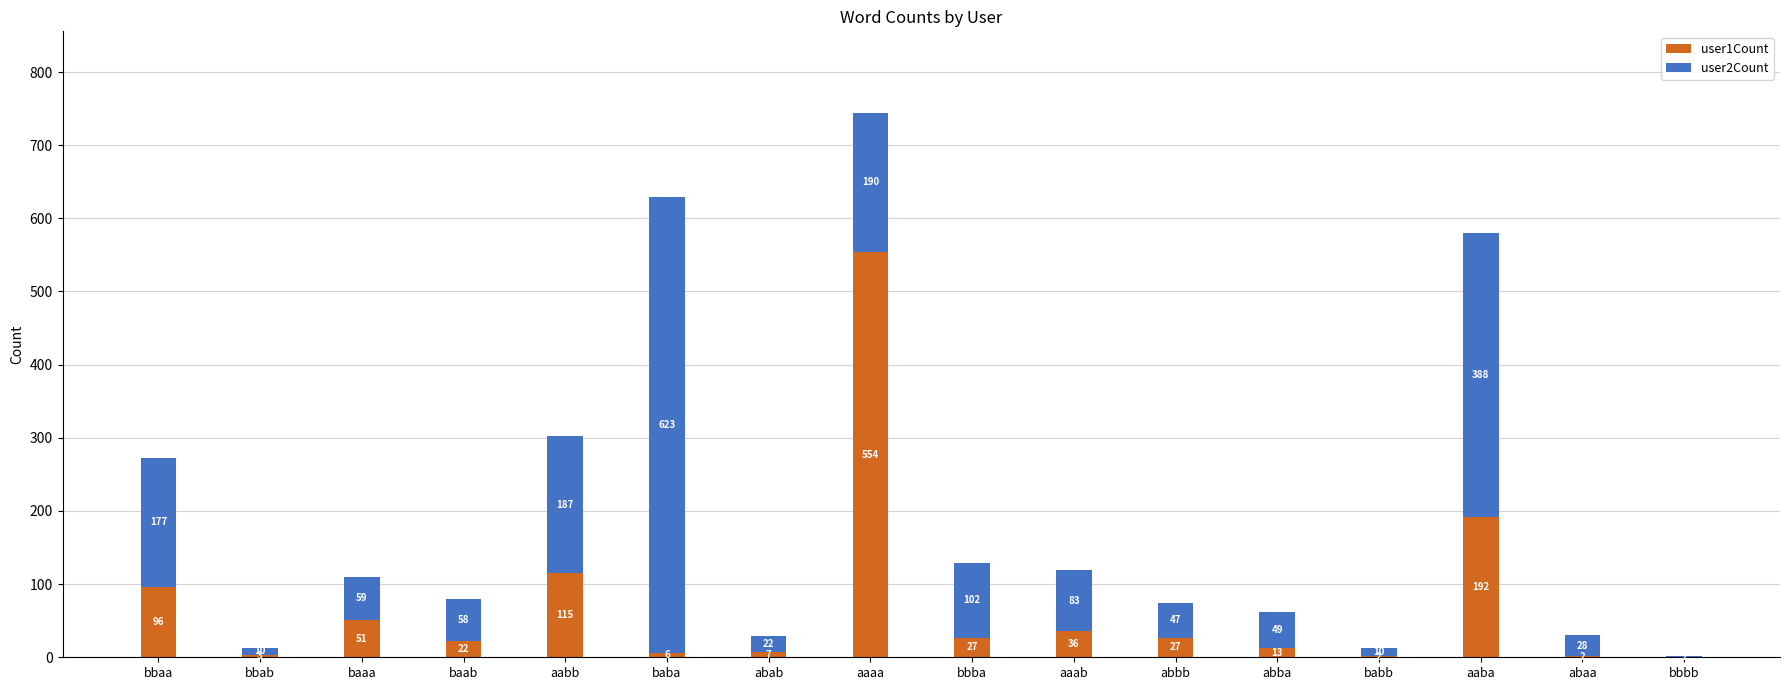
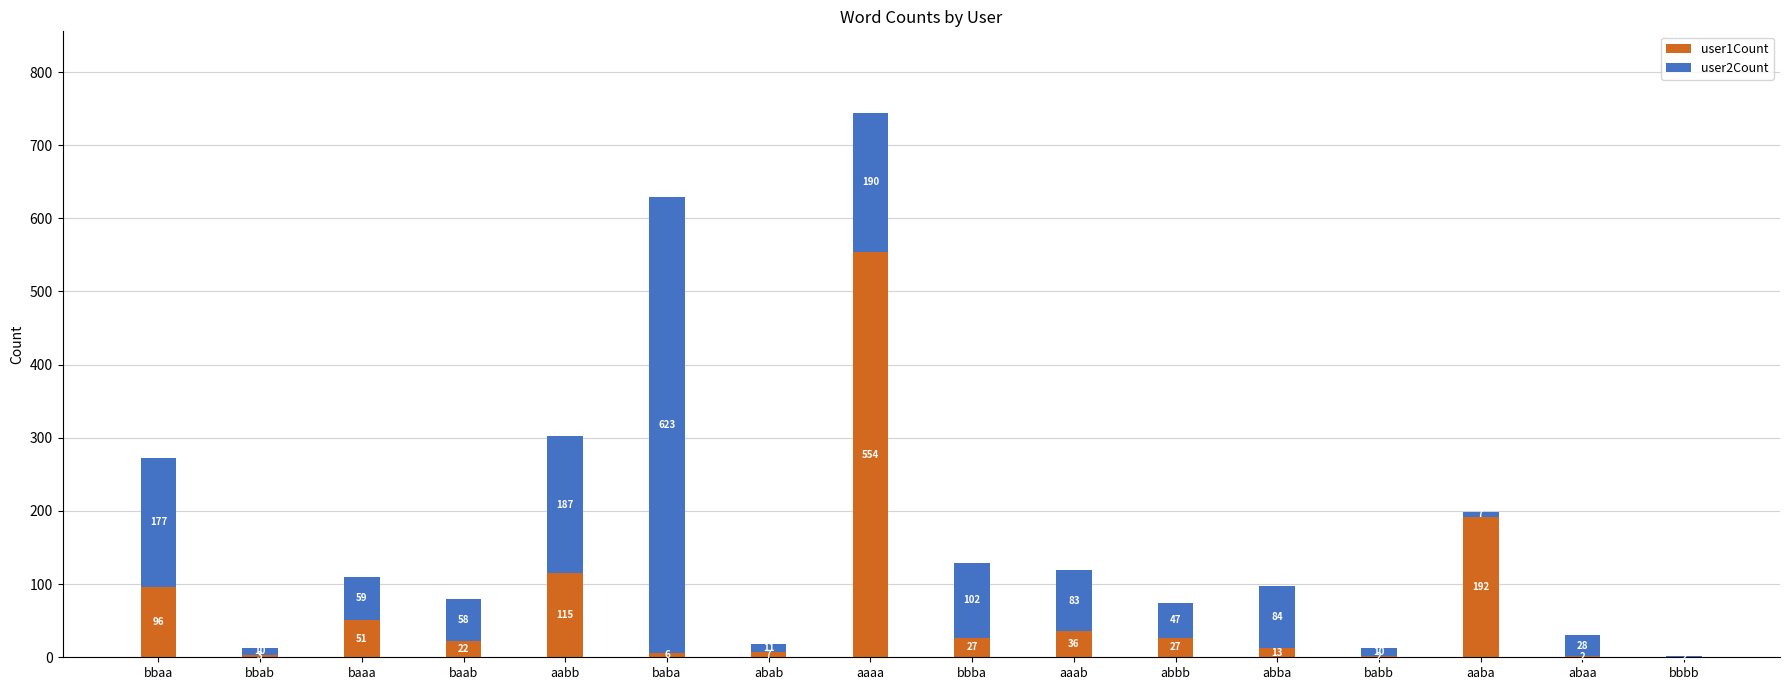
user2Count, abab: 22 -> 11
user2Count, abba: 49 -> 84
user2Count, aaba: 388 -> 7
